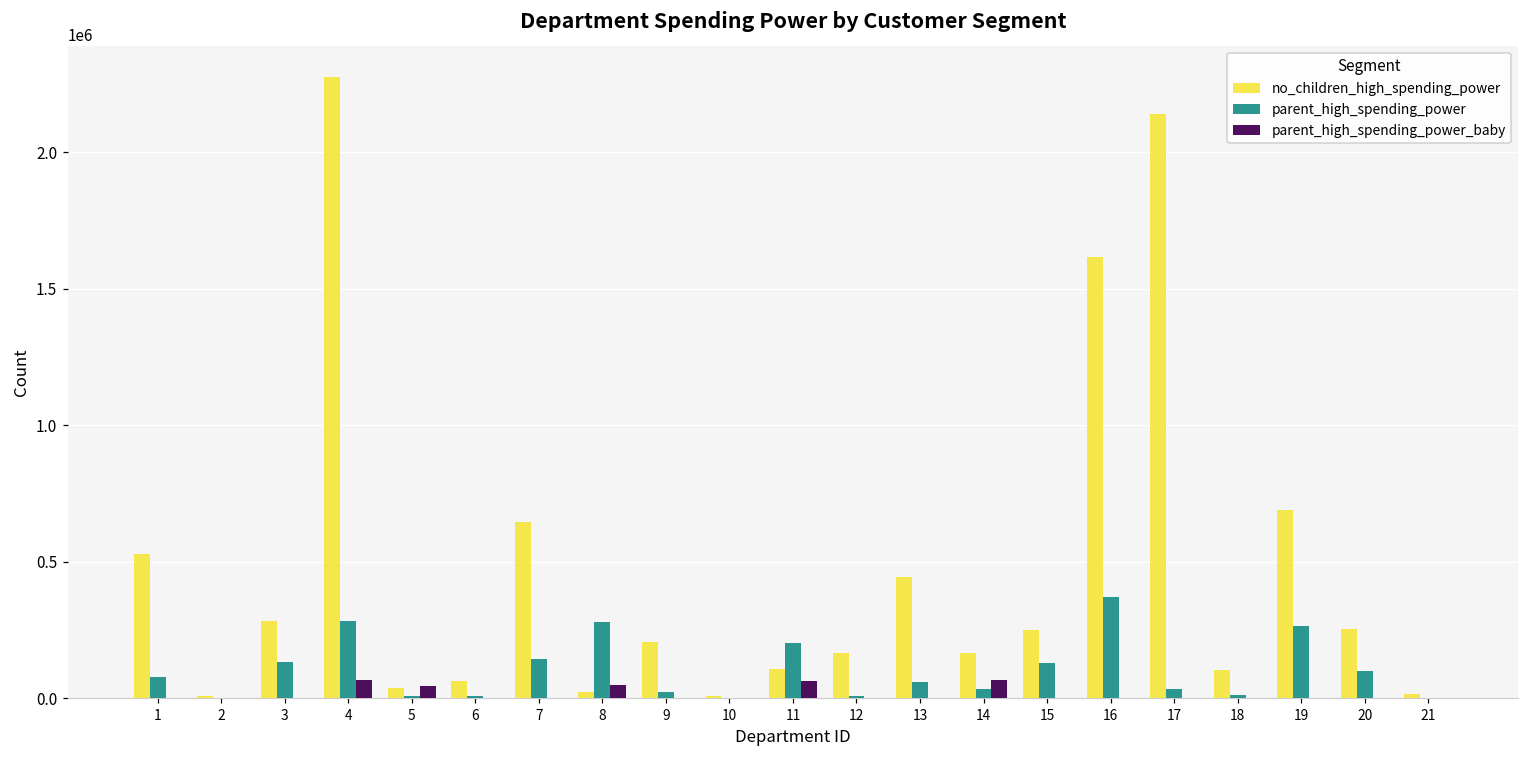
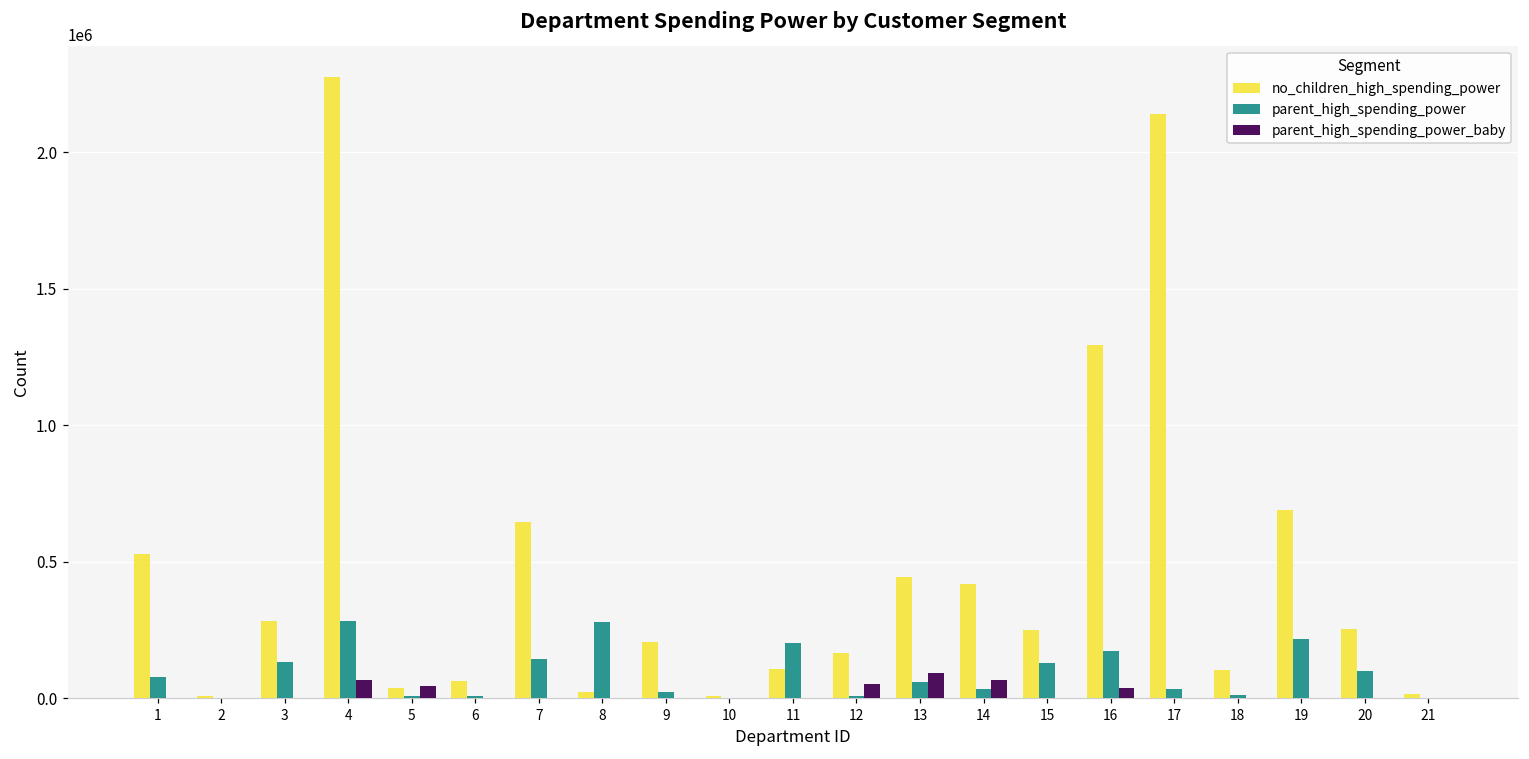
parent_high_spending_power_baby, 8: 50000 -> 0
parent_high_spending_power_baby, 11: 60000 -> 0
parent_high_spending_power_baby, 12: 0 -> 50000
parent_high_spending_power_baby, 13: 0 -> 90000
no_children_high_spending_power, 14: 170000 -> 420000
no_children_high_spending_power, 16: 1620000 -> 1290000
parent_high_spending_power, 16: 370000 -> 170000
parent_high_spending_power_baby, 16: 0 -> 40000
parent_high_spending_power, 19: 260000 -> 220000
